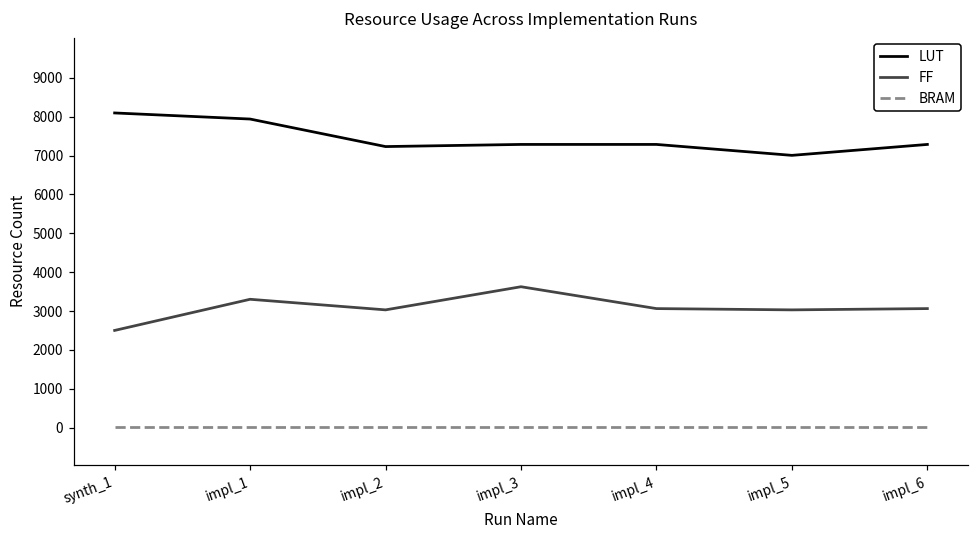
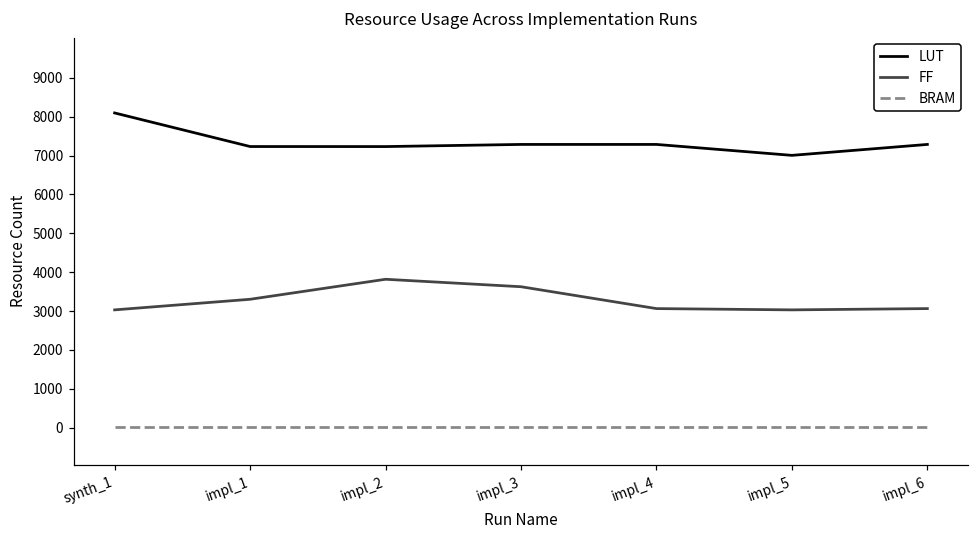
FF, synth_1: 2500 -> 3000
LUT, impl_1: 7900 -> 7200
FF, impl_2: 3000 -> 3800
